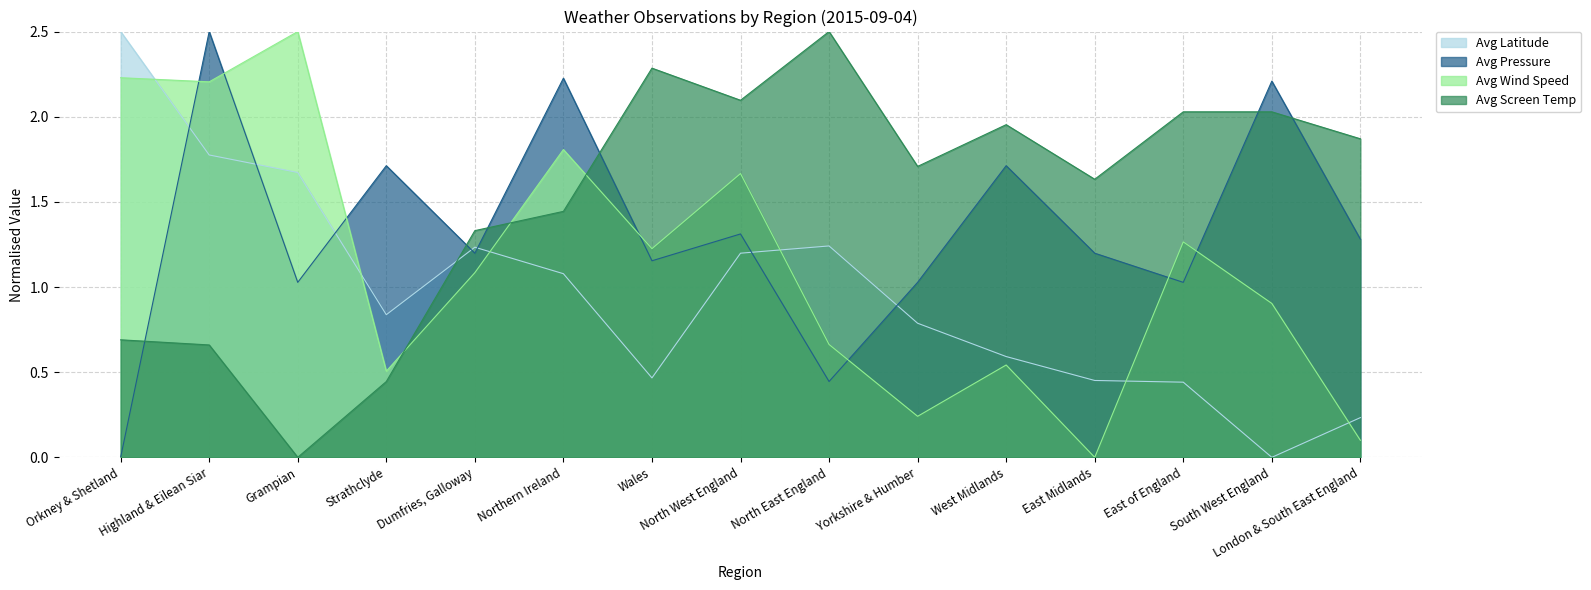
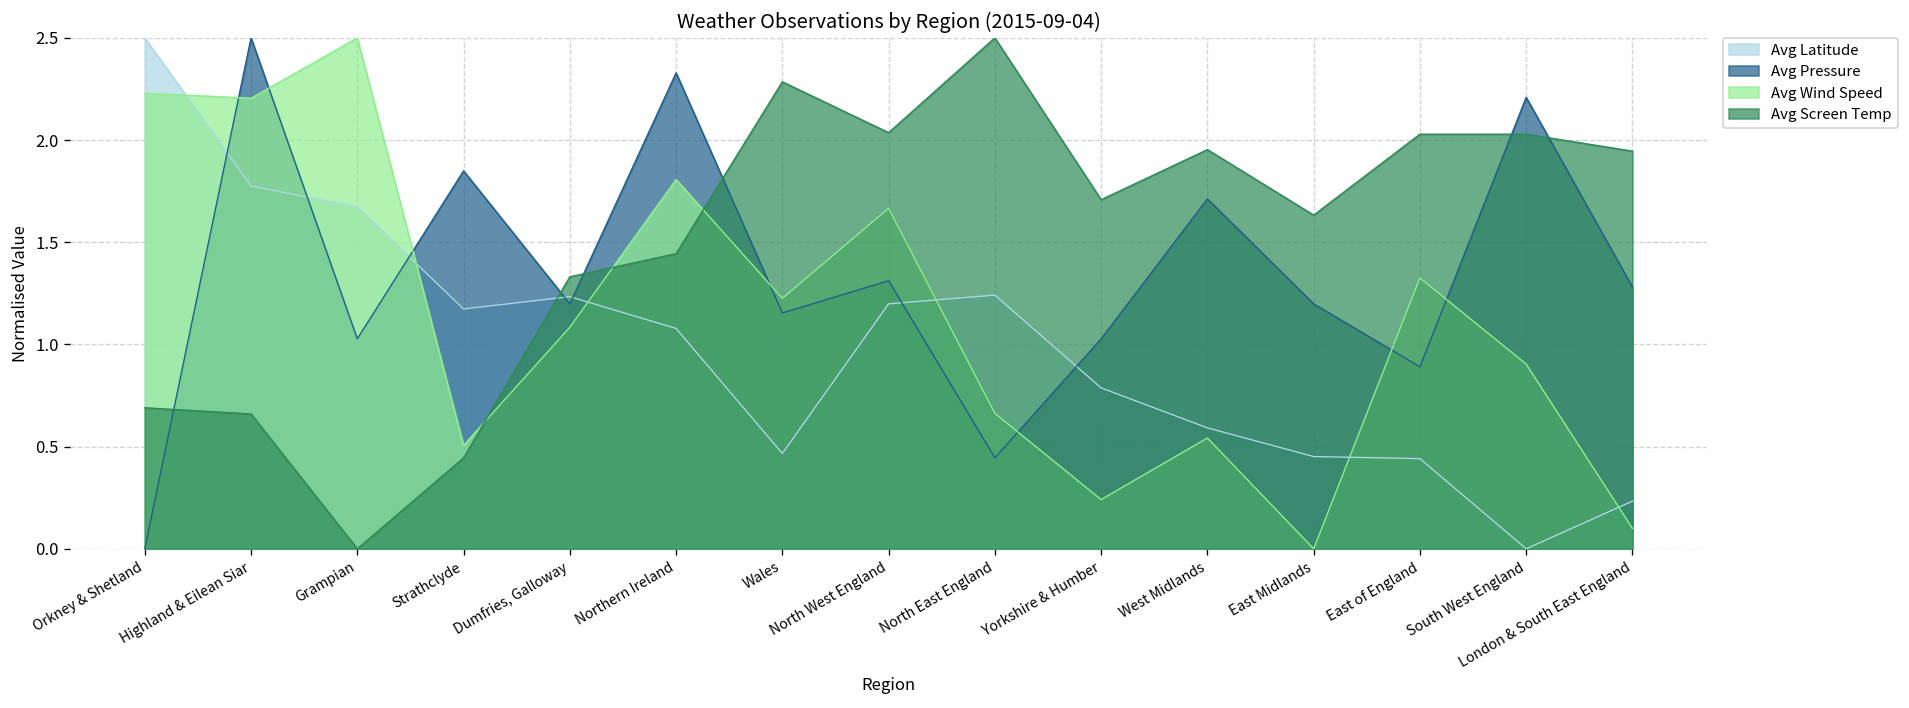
Avg Latitude, Strathclyde: 0.84 -> 1.17
Avg Pressure, Strathclyde: 1.71 -> 1.85
Avg Pressure, Northern Ireland: 2.23 -> 2.33
Avg Screen Temp, North West England: 2.10 -> 2.04
Avg Pressure, East of England: 1.03 -> 0.89
Avg Wind Speed, East of England: 1.27 -> 1.33
Avg Screen Temp, London & South East England: 1.87 -> 1.95
